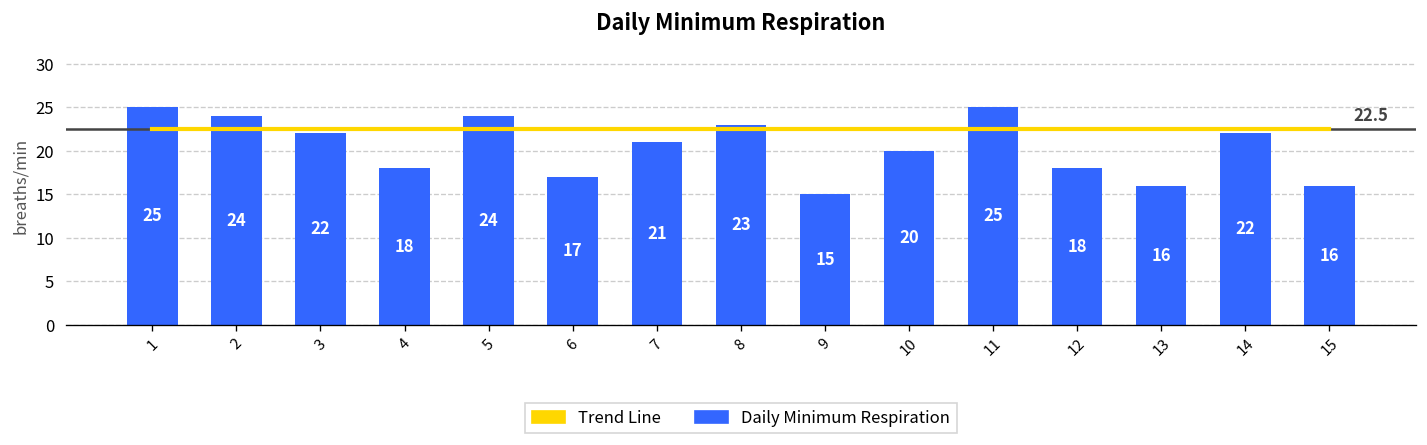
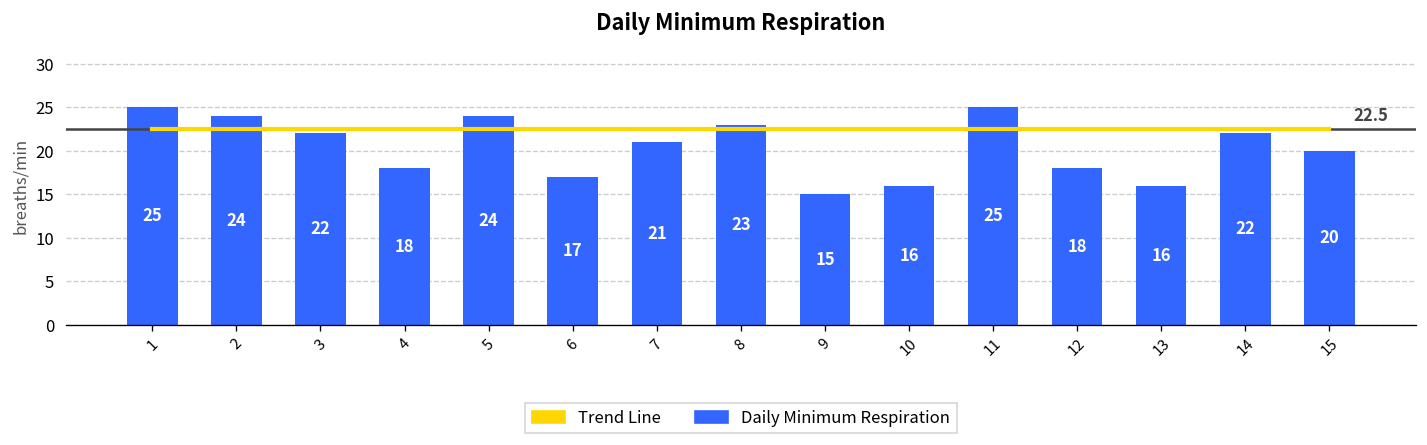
Daily Minimum Respiration, 10: 20 -> 16
Daily Minimum Respiration, 15: 16 -> 20
